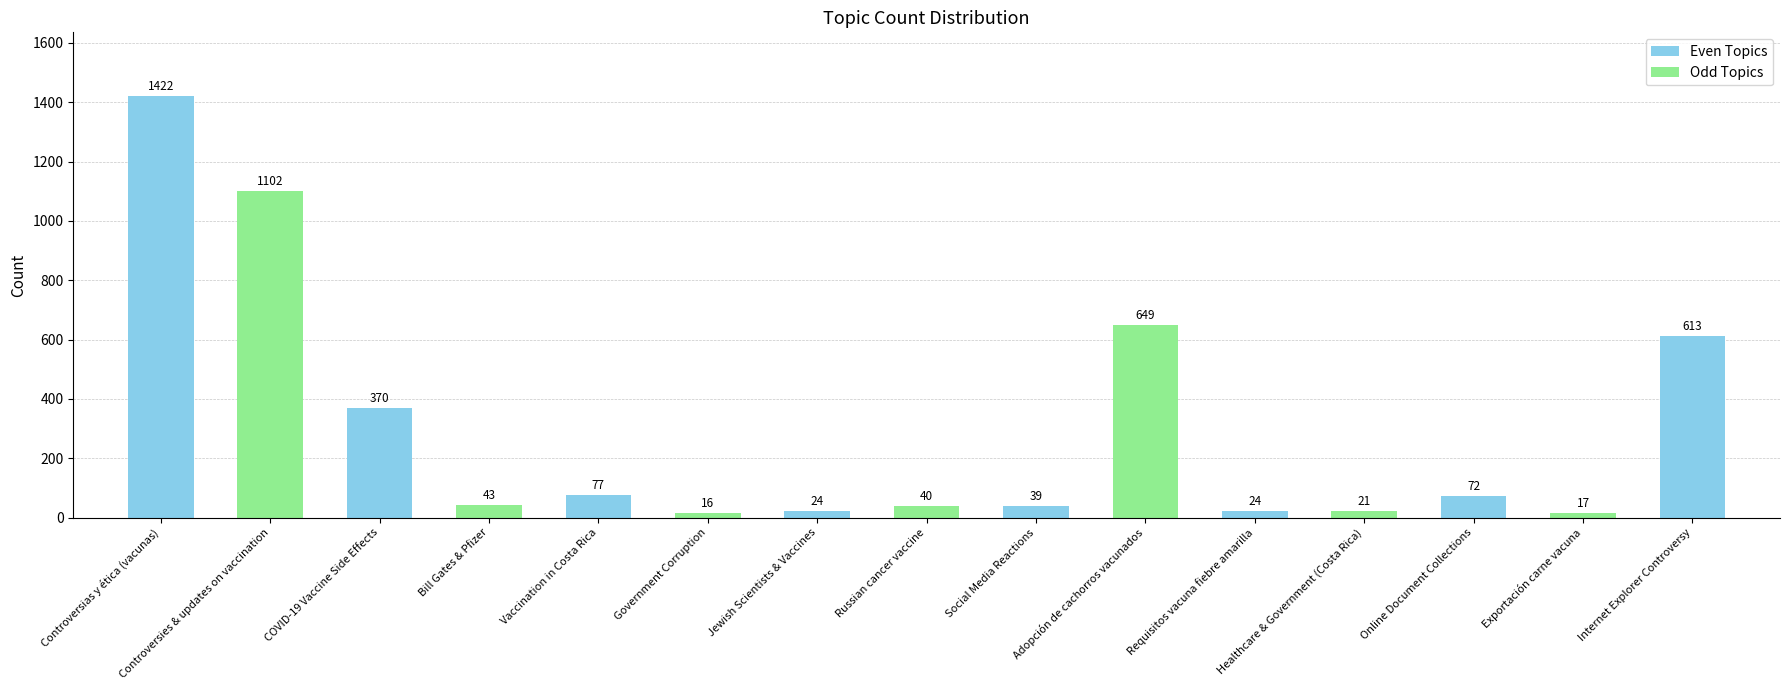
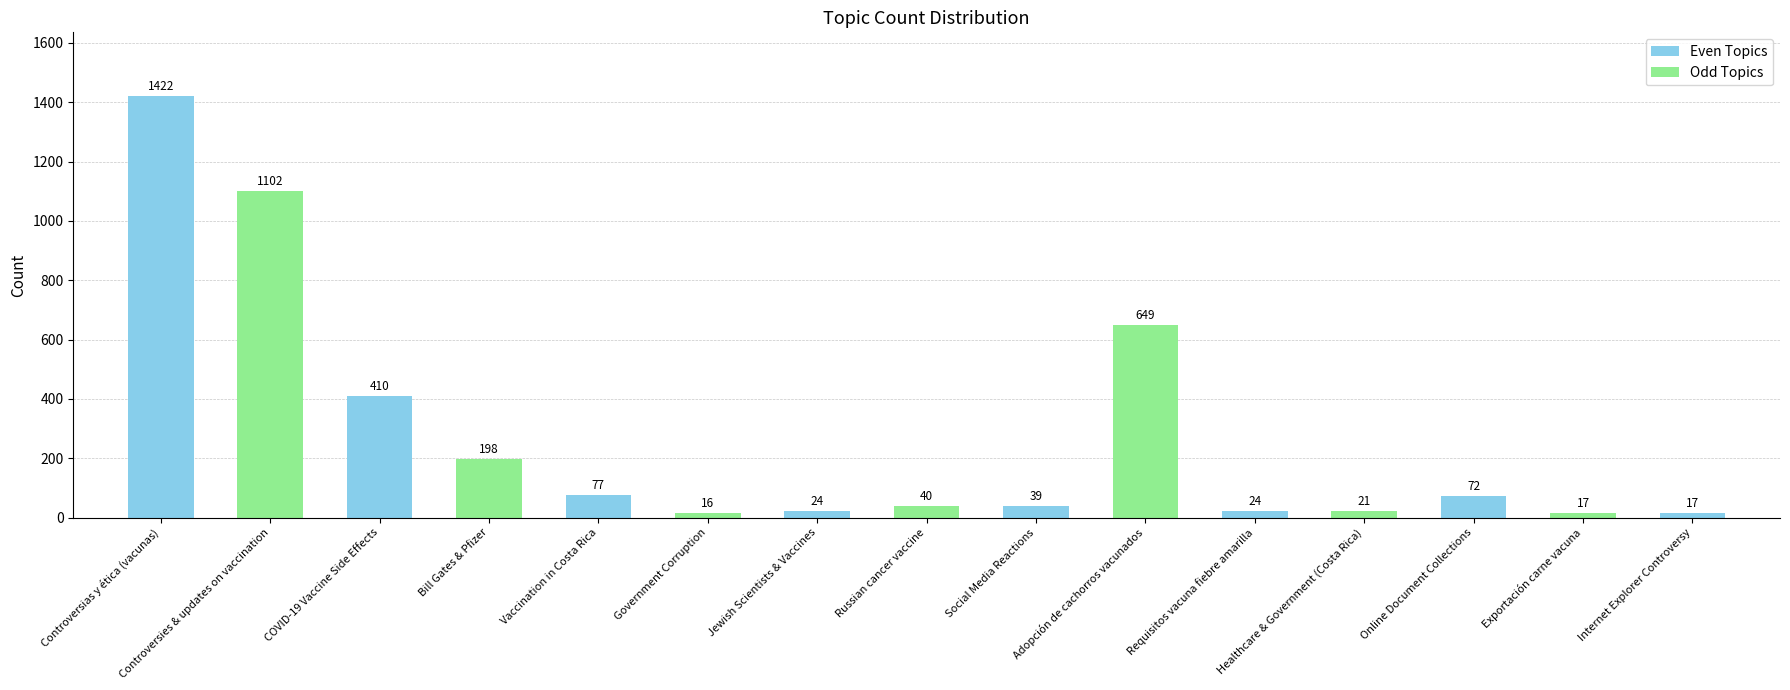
Even Topics, COVID-19 Vaccine Side Effects: 370 -> 410
Odd Topics, Bill Gates & Pfizer: 43 -> 198
Even Topics, Internet Explorer Controversy: 613 -> 17
